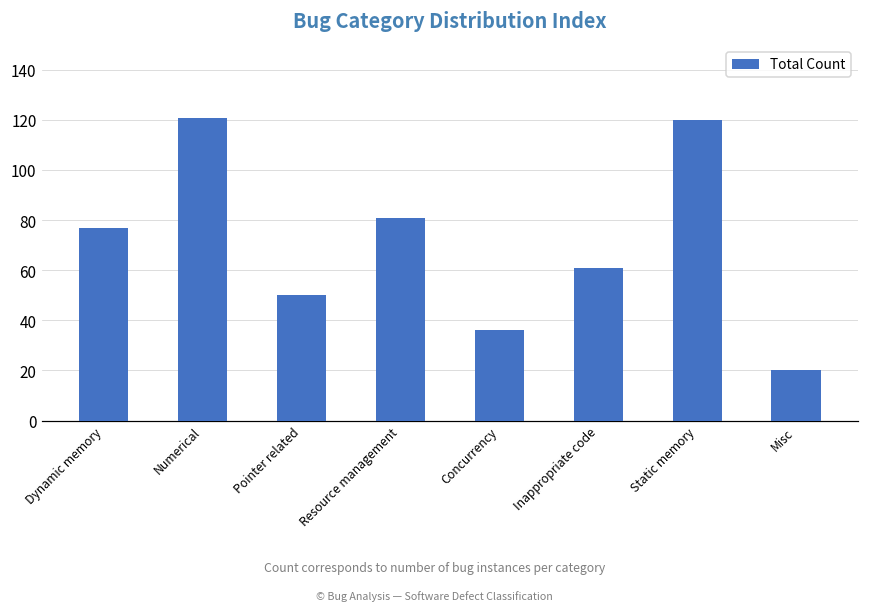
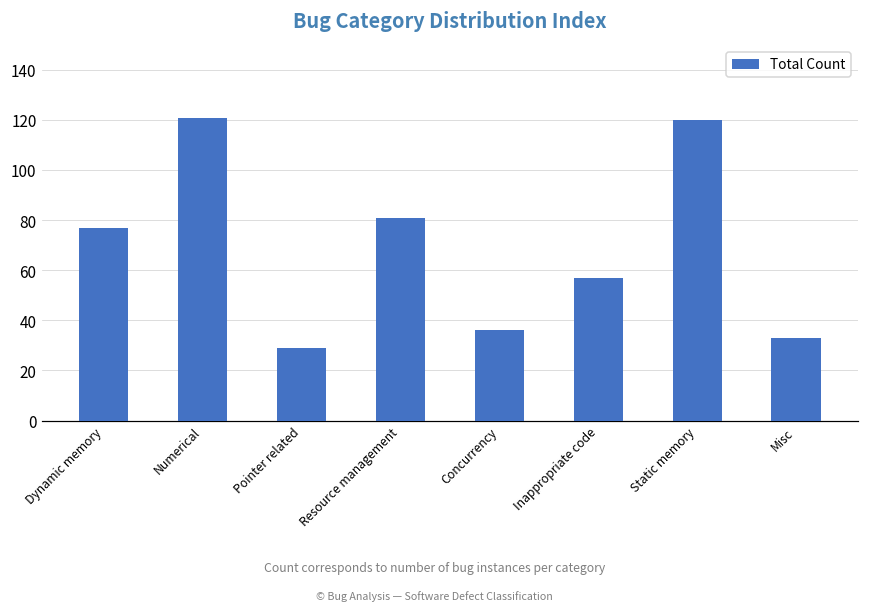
Pointer related: 50 -> 29
Inappropriate code: 61 -> 57
Misc: 20 -> 33
